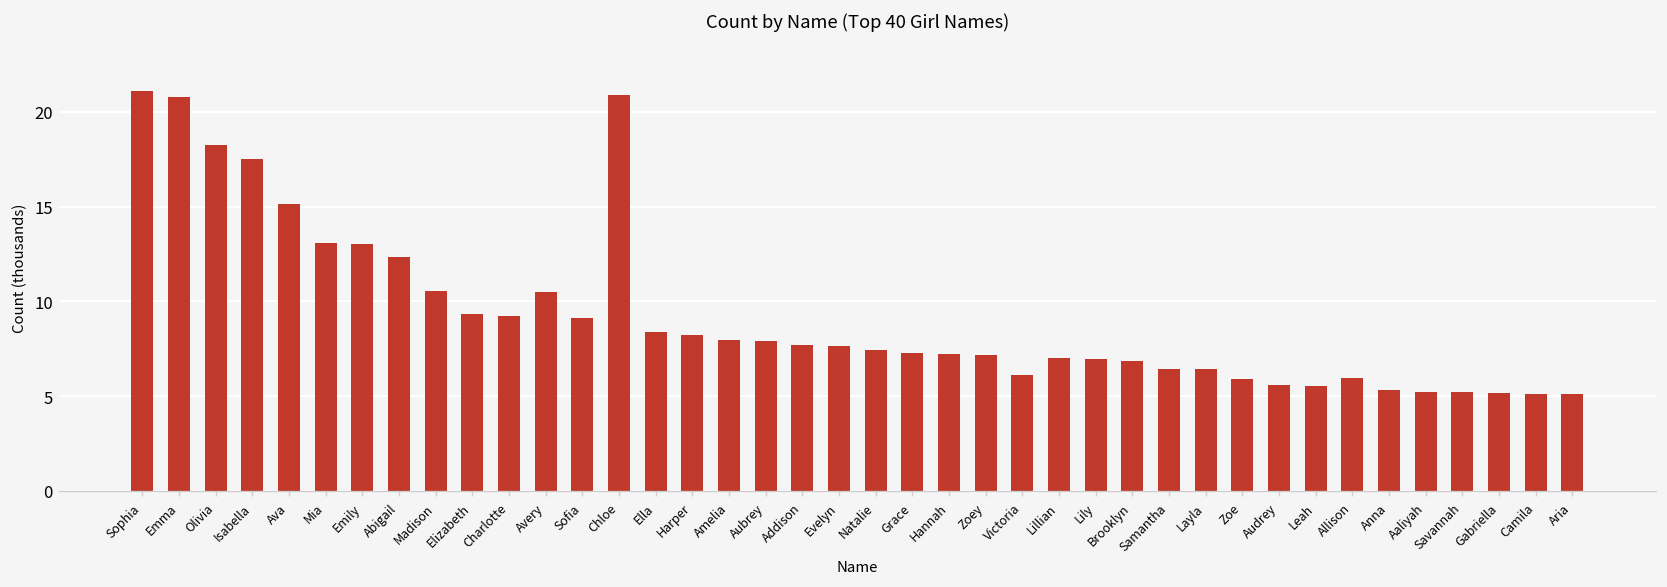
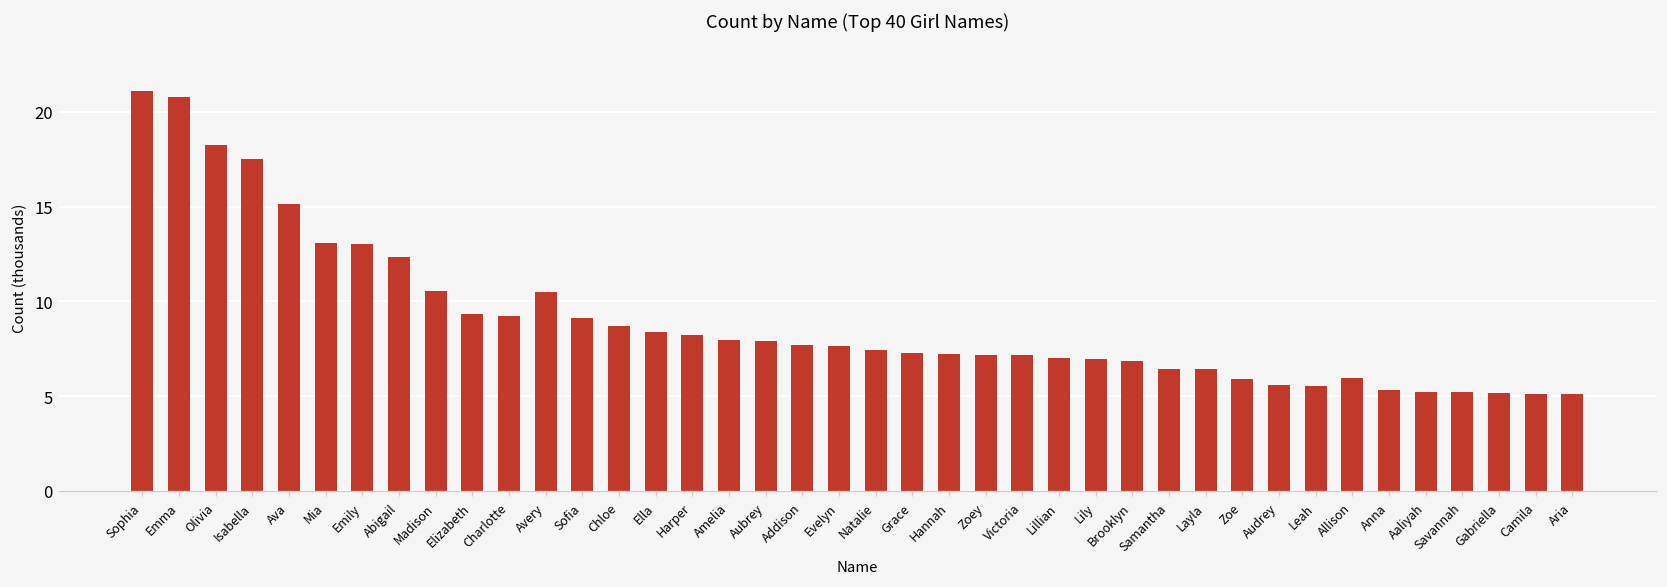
Chloe: 20.9 -> 8.7
Victoria: 6.1 -> 7.2
